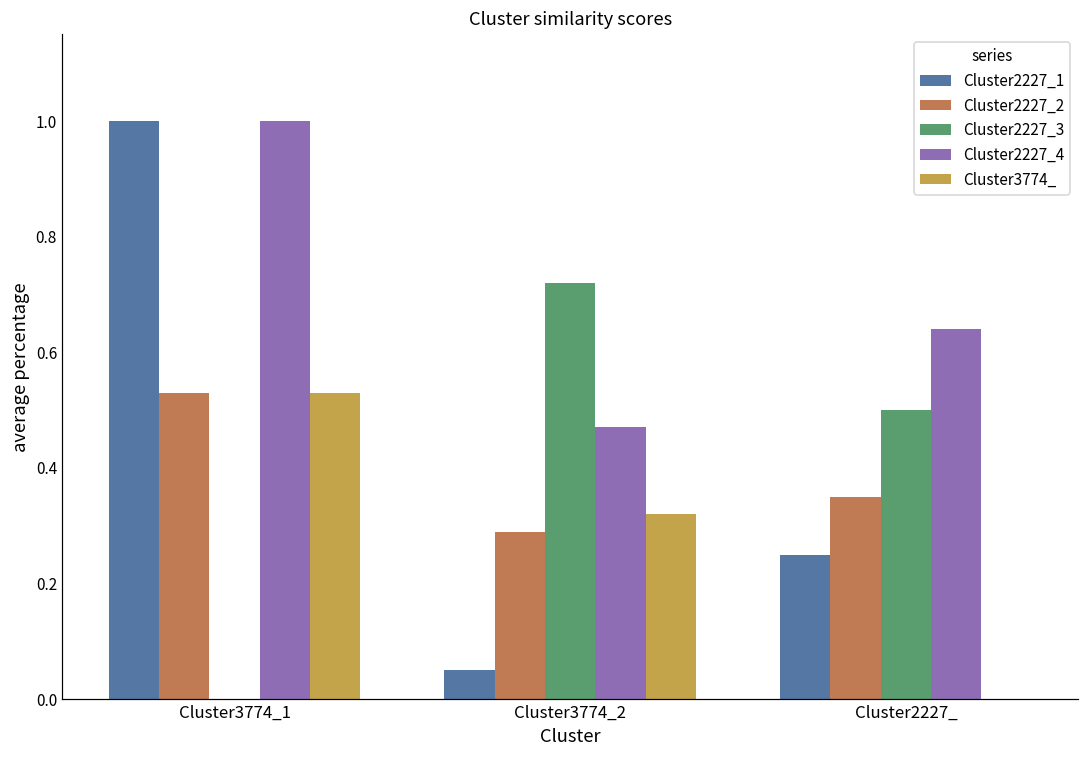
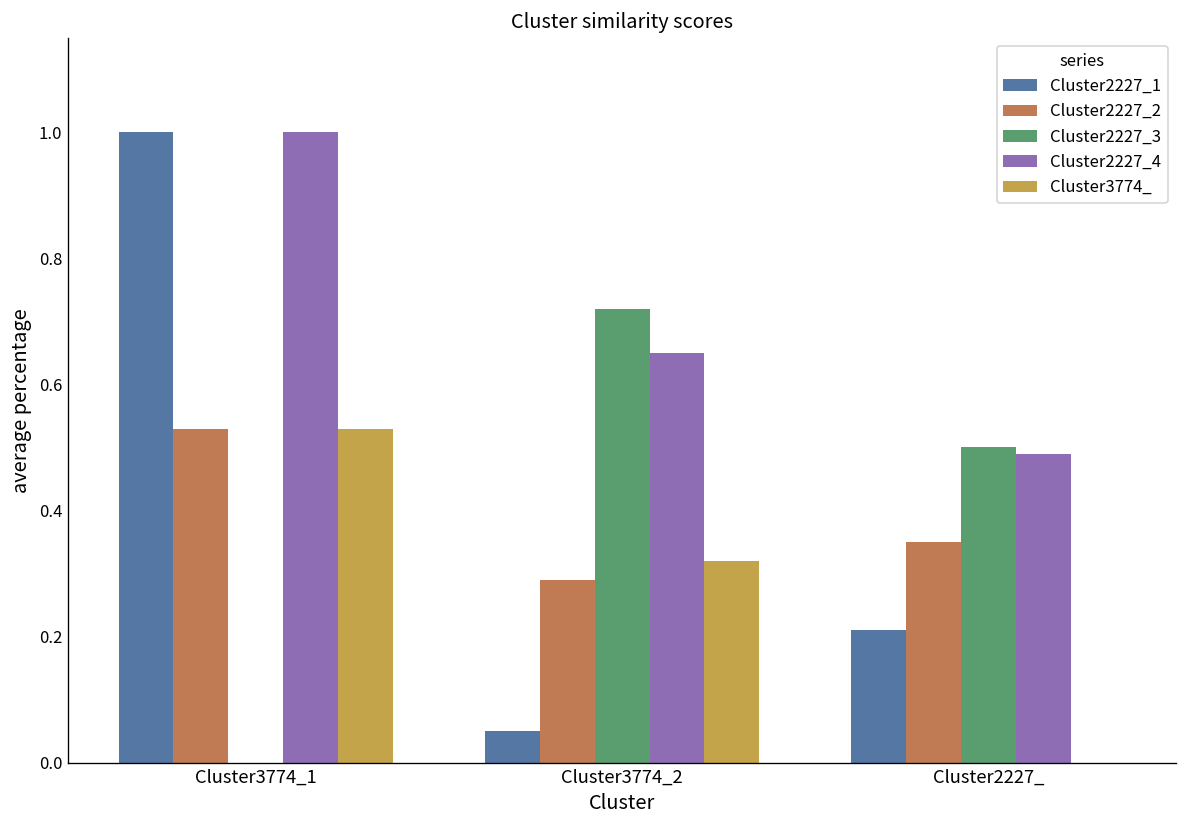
Cluster2227_4, Cluster3774_2: 0.47 -> 0.65
Cluster2227_1, Cluster2227_: 0.25 -> 0.21
Cluster2227_4, Cluster2227_: 0.64 -> 0.49
